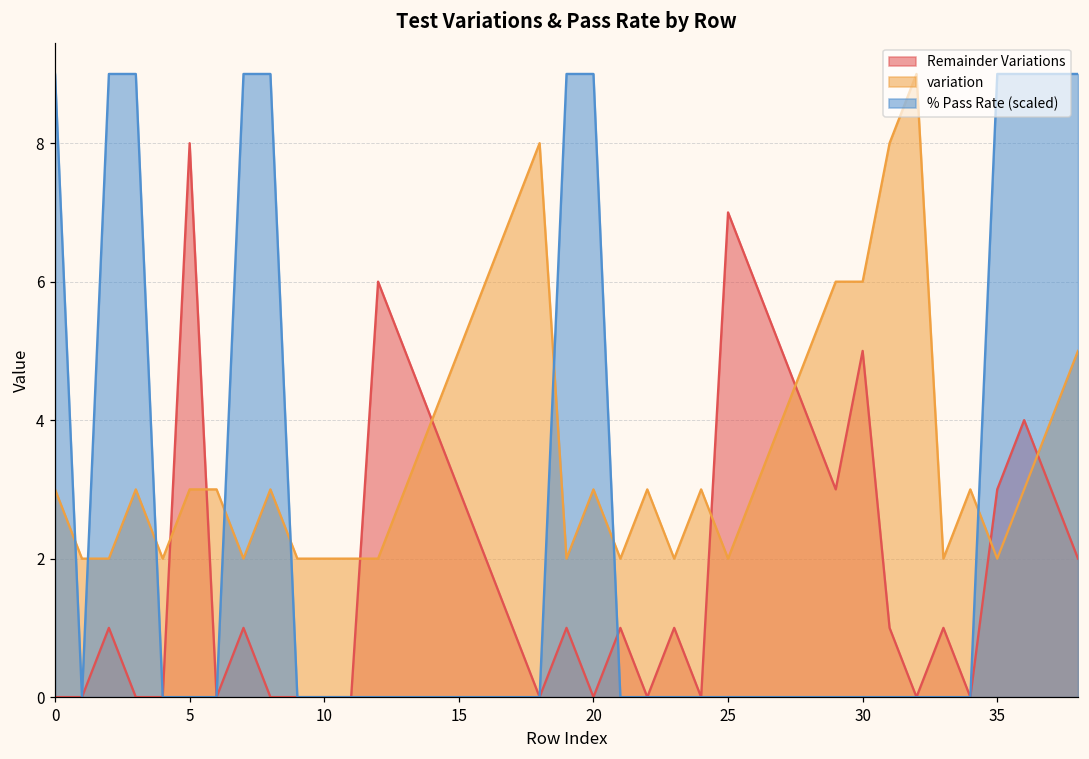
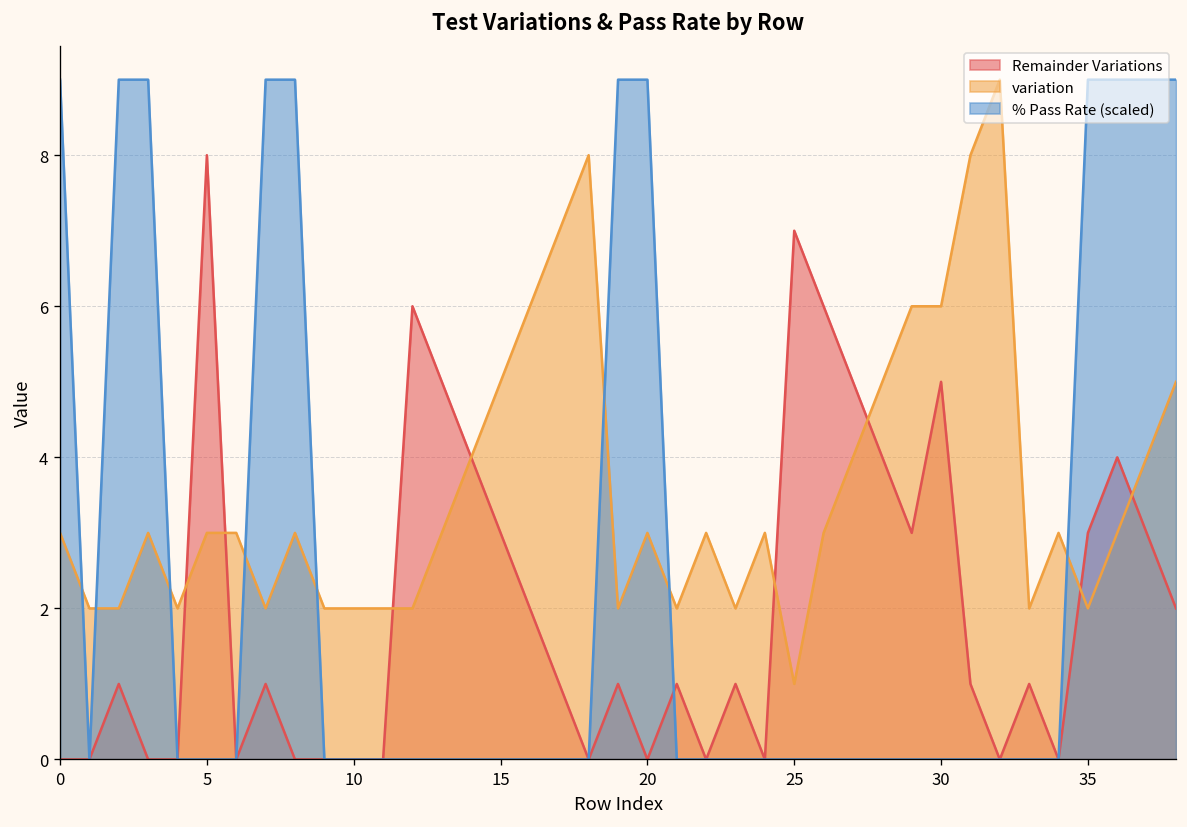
variation, 25: 2 -> 1
